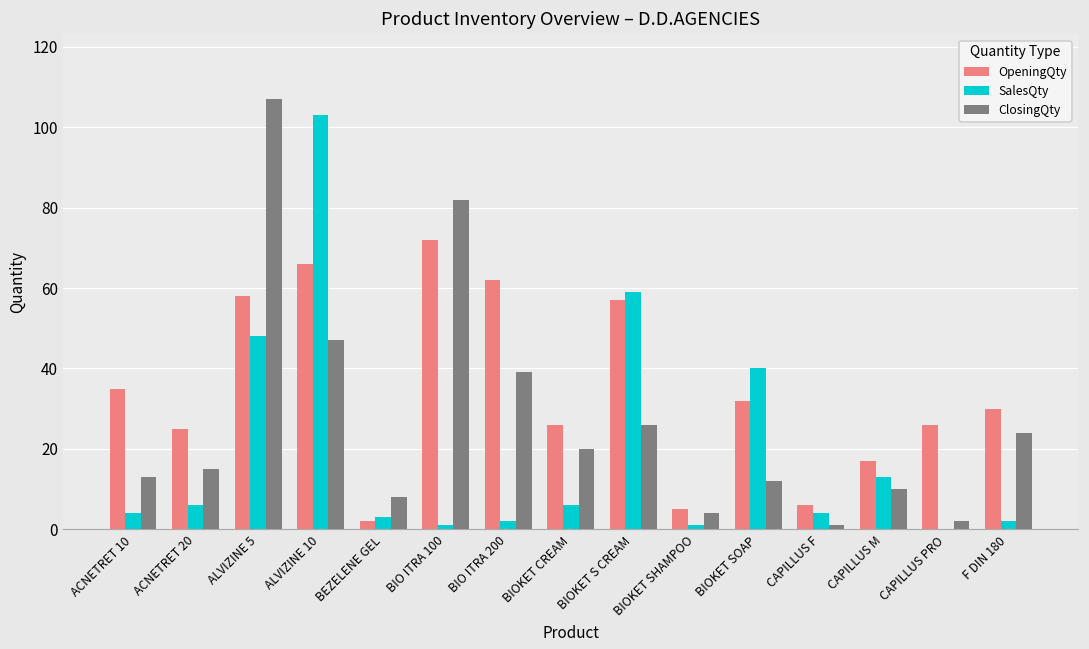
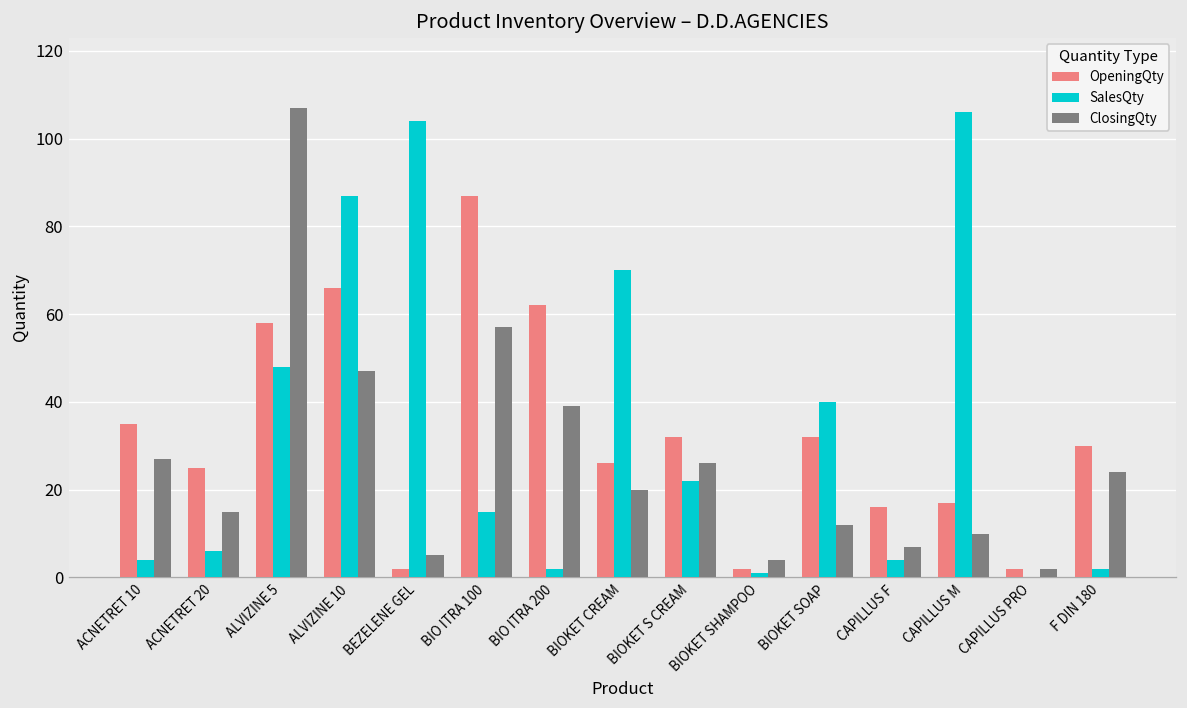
ClosingQty, ACNETRET 10: 13 -> 27
SalesQty, ALVIZINE 10: 103 -> 87
SalesQty, BEZELENE GEL: 3 -> 104
ClosingQty, BEZELENE GEL: 8 -> 5
OpeningQty, BIO ITRA 100: 72 -> 87
SalesQty, BIO ITRA 100: 1 -> 15
ClosingQty, BIO ITRA 100: 82 -> 57
SalesQty, BIOKET CREAM: 6 -> 70
OpeningQty, BIOKET S CREAM: 57 -> 32
SalesQty, BIOKET S CREAM: 59 -> 22
OpeningQty, BIOKET SHAMPOO: 5 -> 2
OpeningQty, CAPILLUS F: 6 -> 16
ClosingQty, CAPILLUS F: 1 -> 7
SalesQty, CAPILLUS M: 13 -> 106
OpeningQty, CAPILLUS PRO: 26 -> 2
